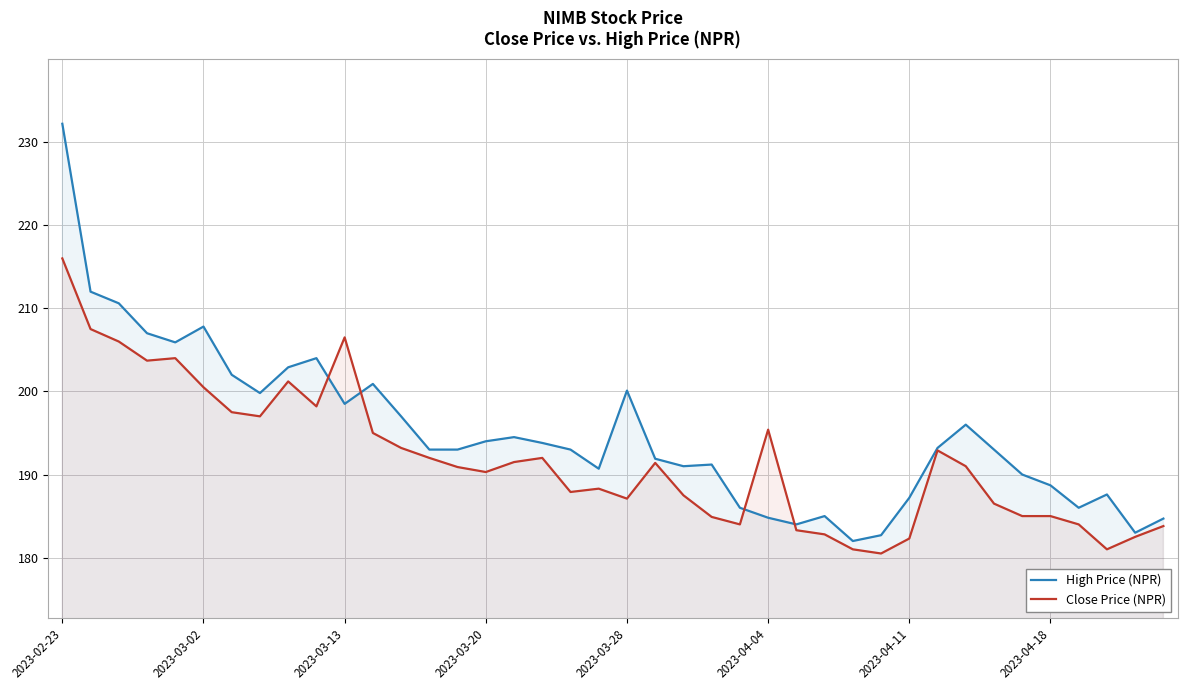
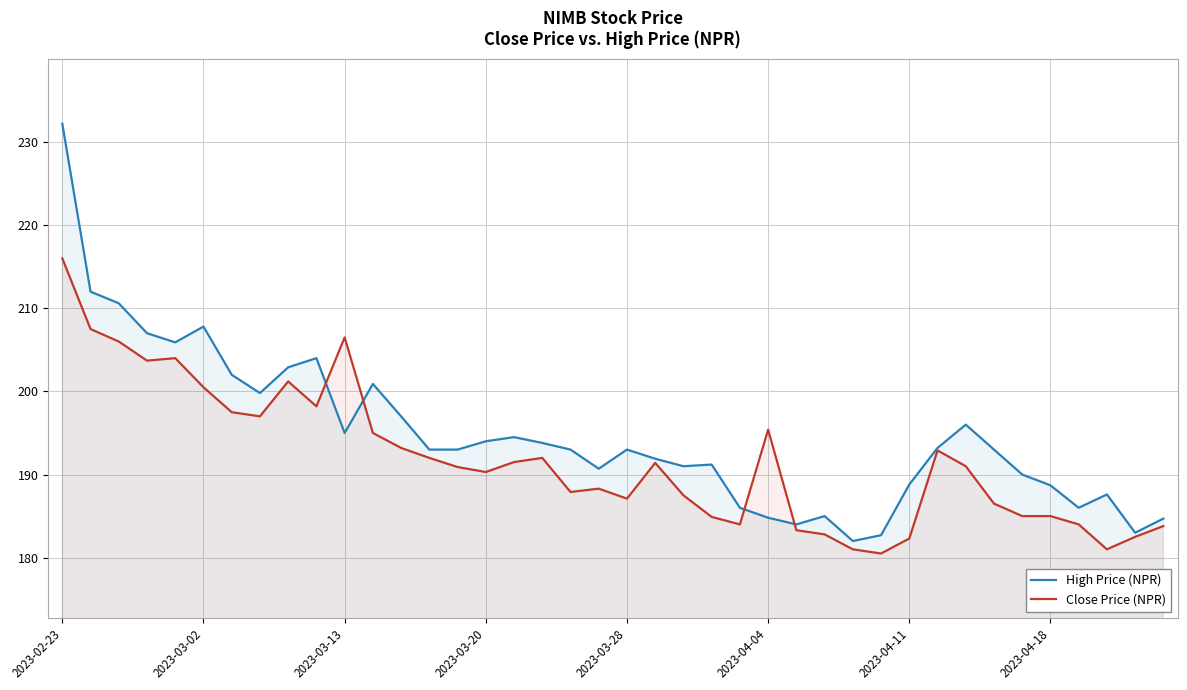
High Price (NPR), 2023-03-13: 199 -> 195
High Price (NPR), 2023-03-28: 200 -> 193
High Price (NPR), 2023-04-11: 187 -> 189
